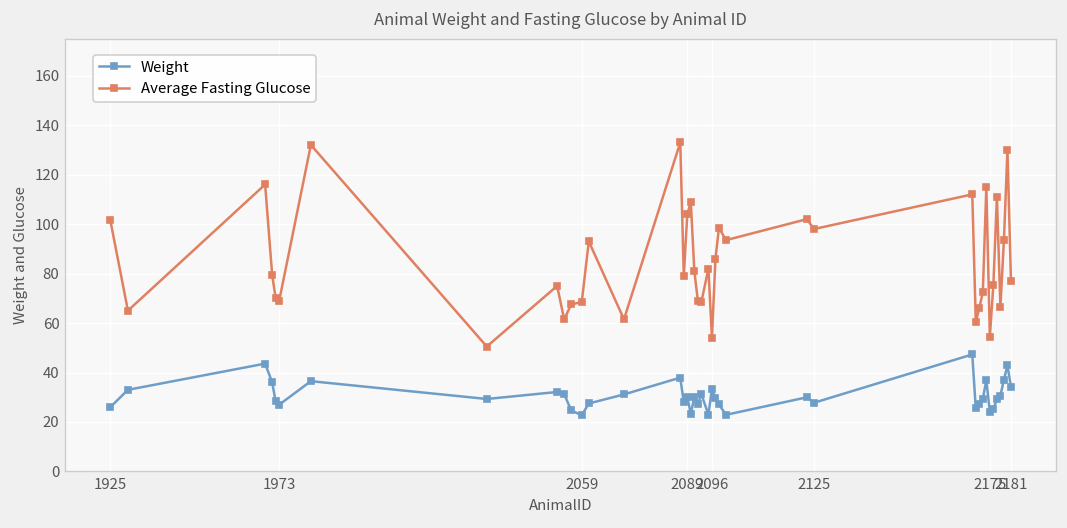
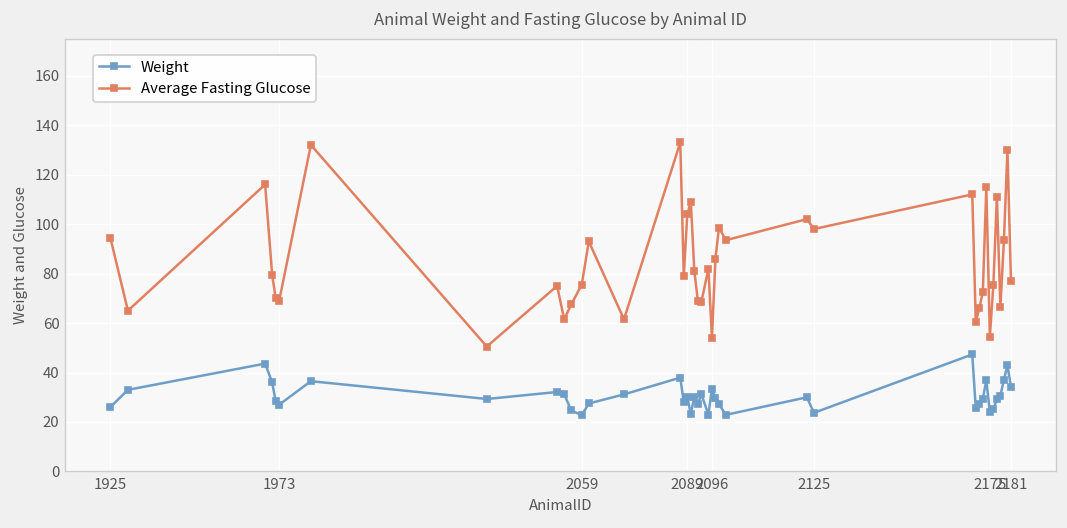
Average Fasting Glucose, 1925: 102 -> 95
Average Fasting Glucose, 2059: 69 -> 76
Weight, 2125: 28 -> 24
